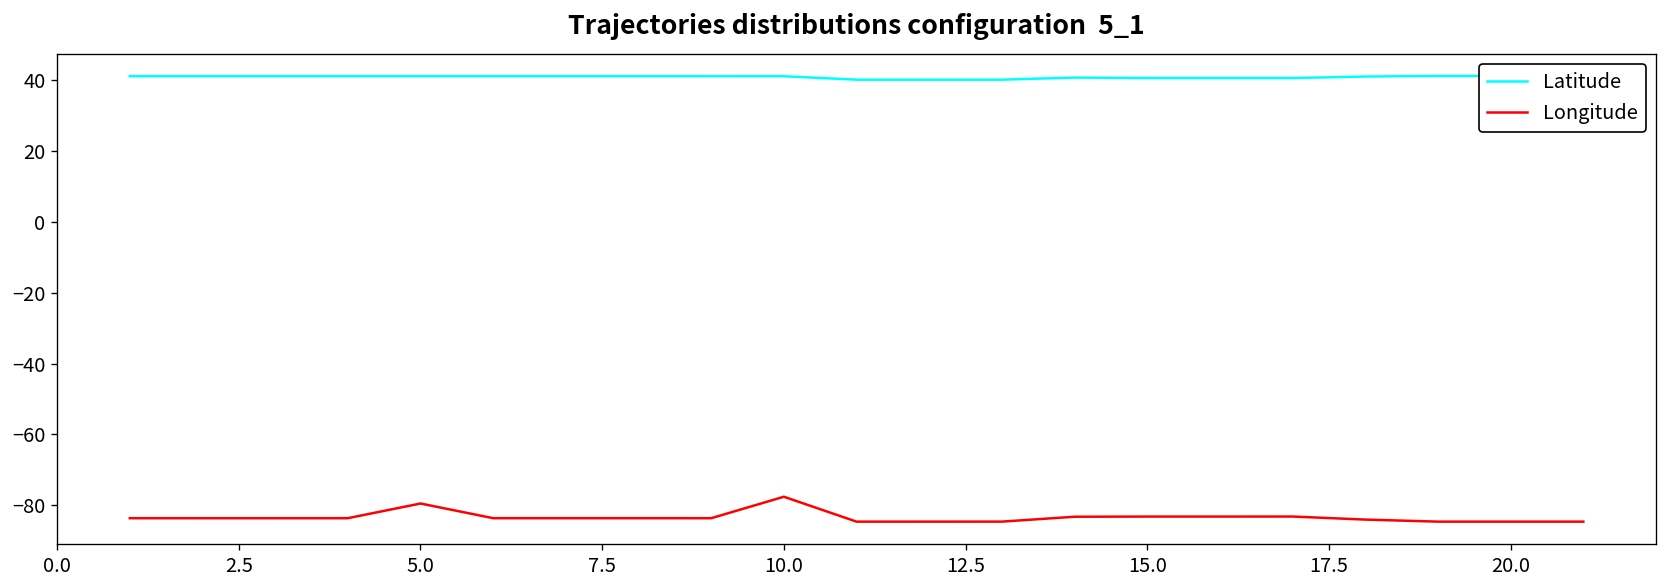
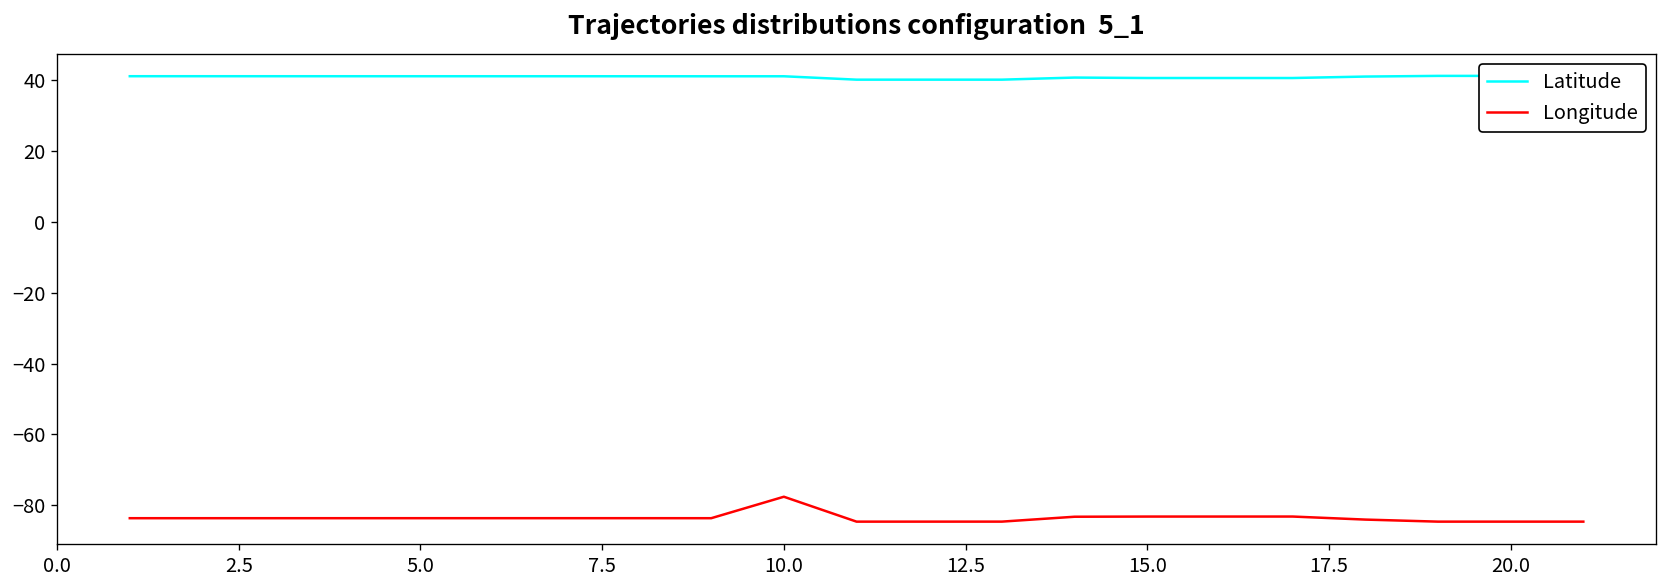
Longitude, 5.0: -79 -> -84
